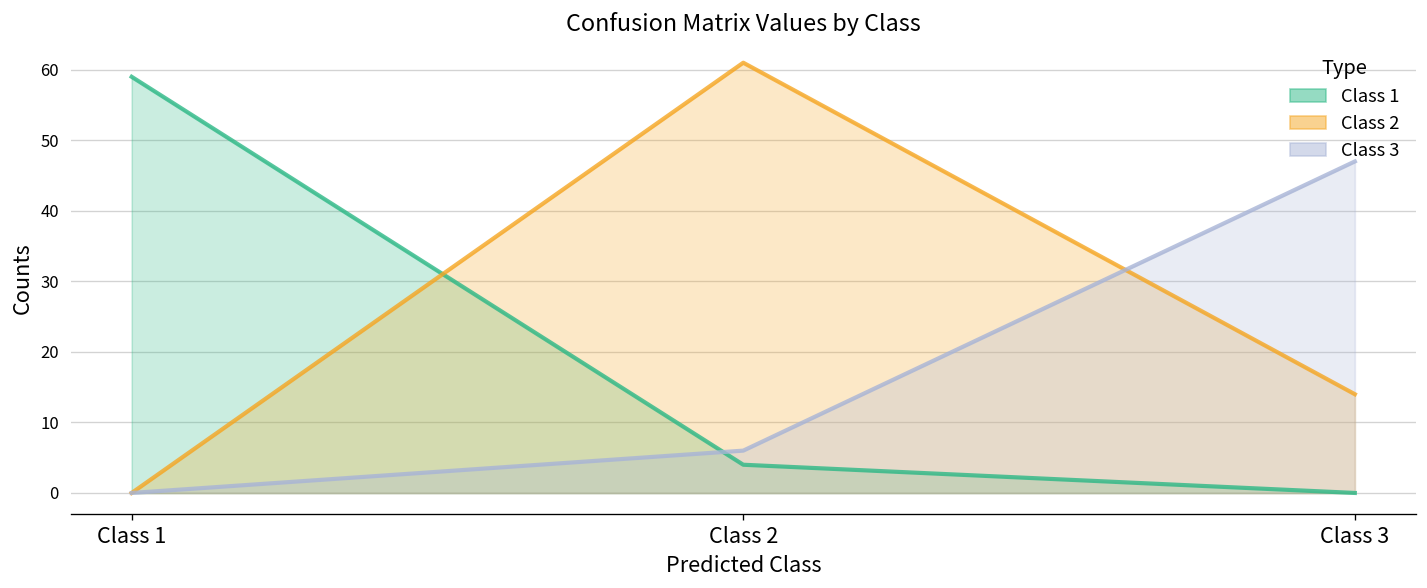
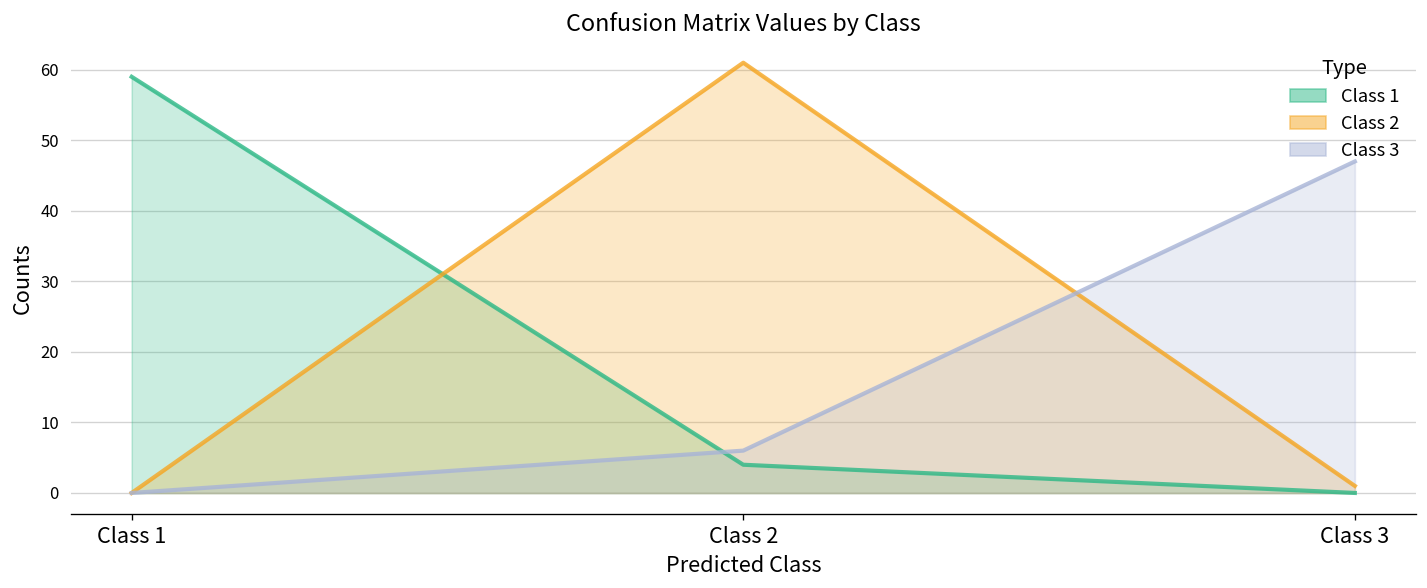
Class 2, Class 3: 14 -> 1
